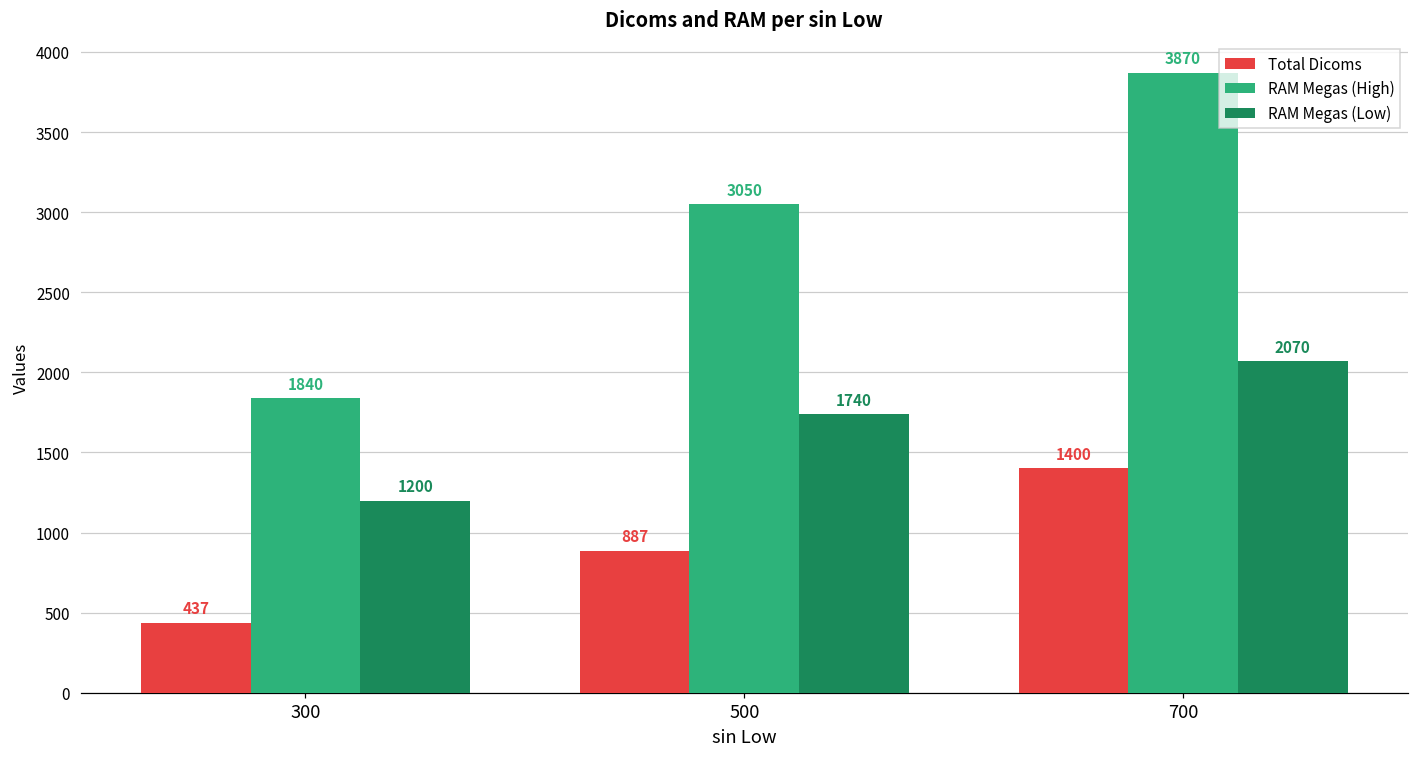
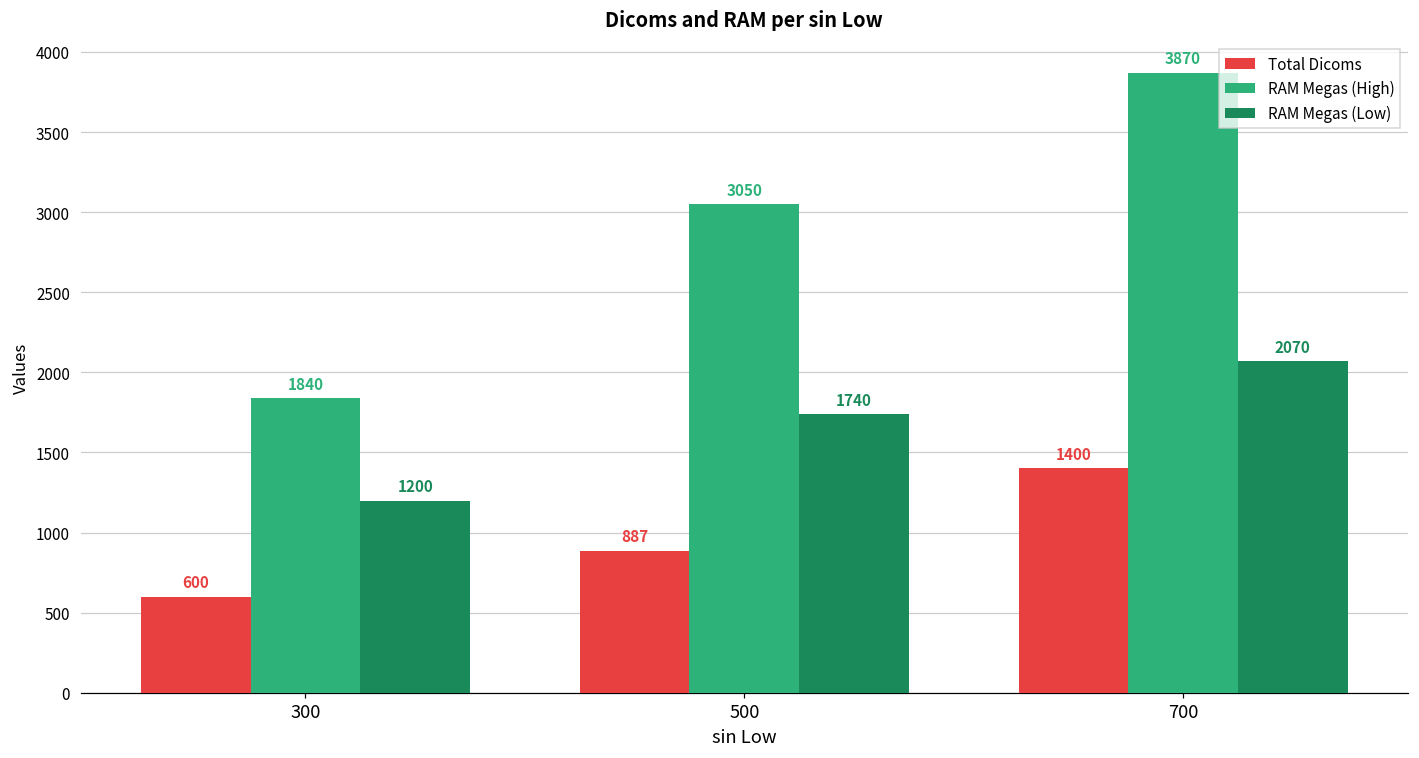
Total Dicoms, 300: 437 -> 600
